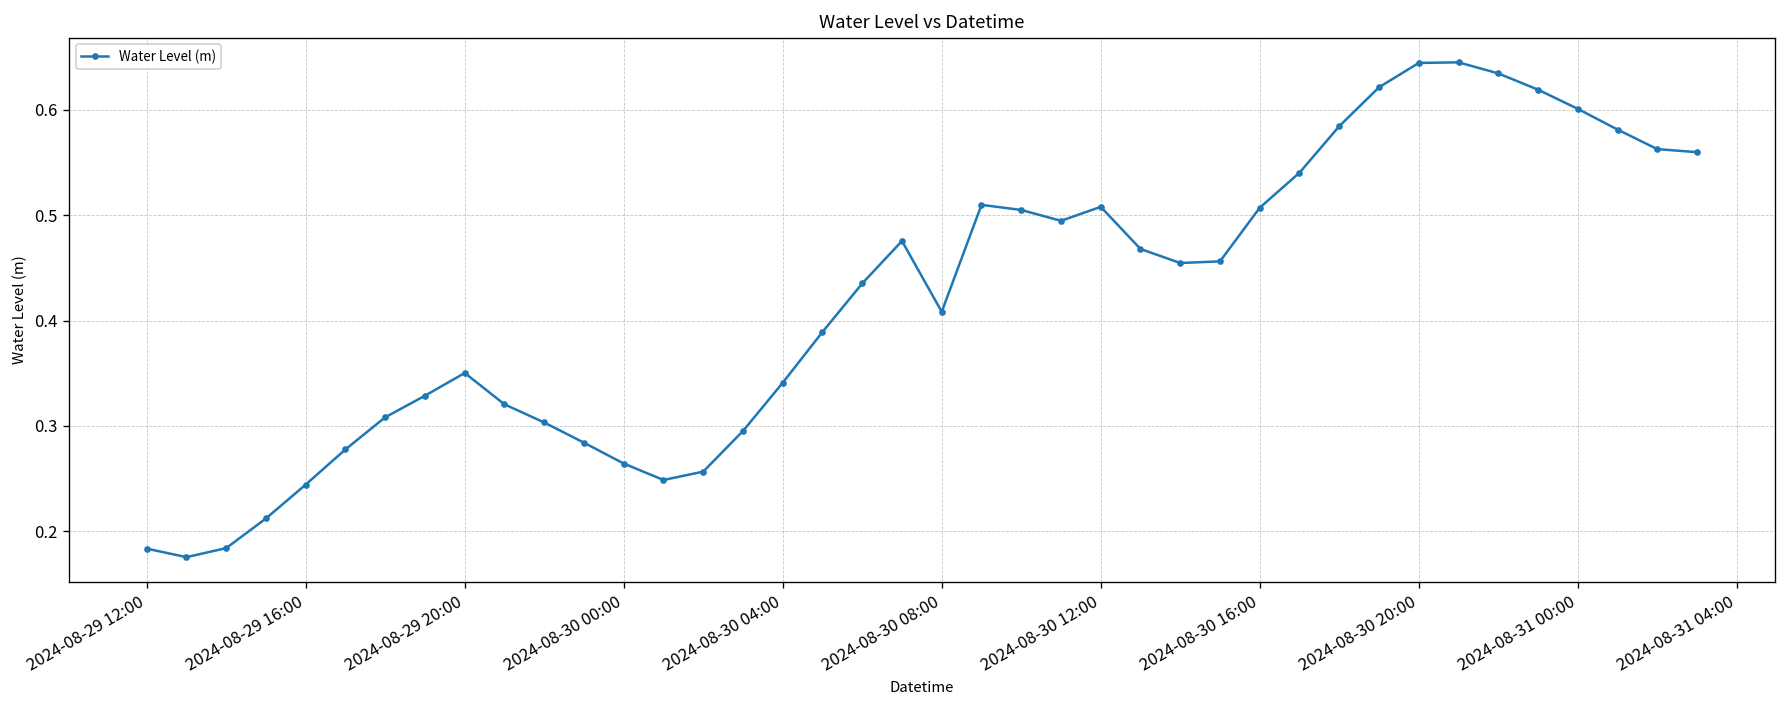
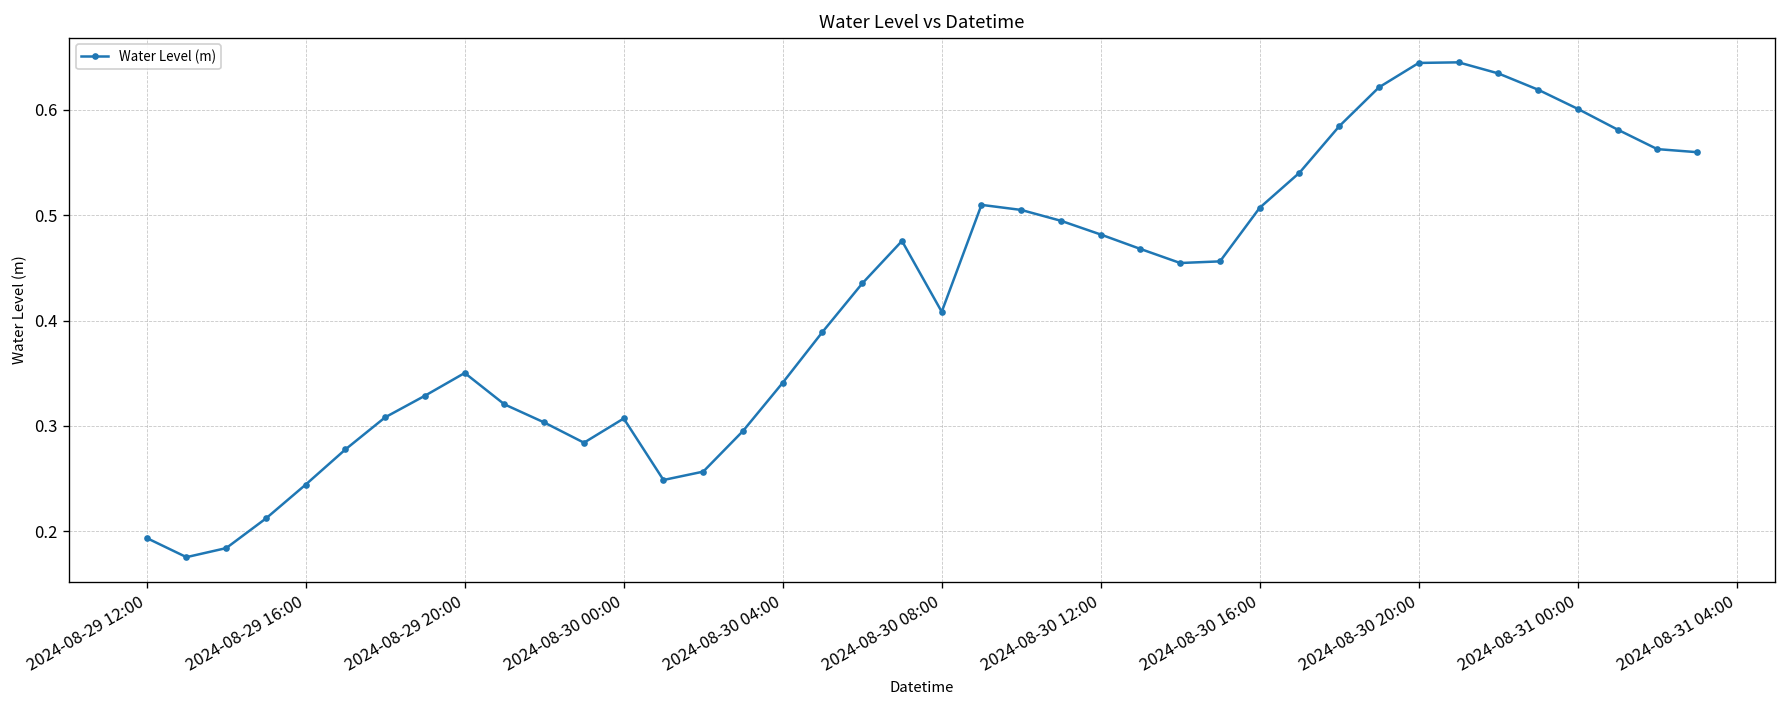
2024-08-29 12:00: 0.18 -> 0.19
2024-08-30 00:00: 0.26 -> 0.31
2024-08-30 12:00: 0.51 -> 0.48
